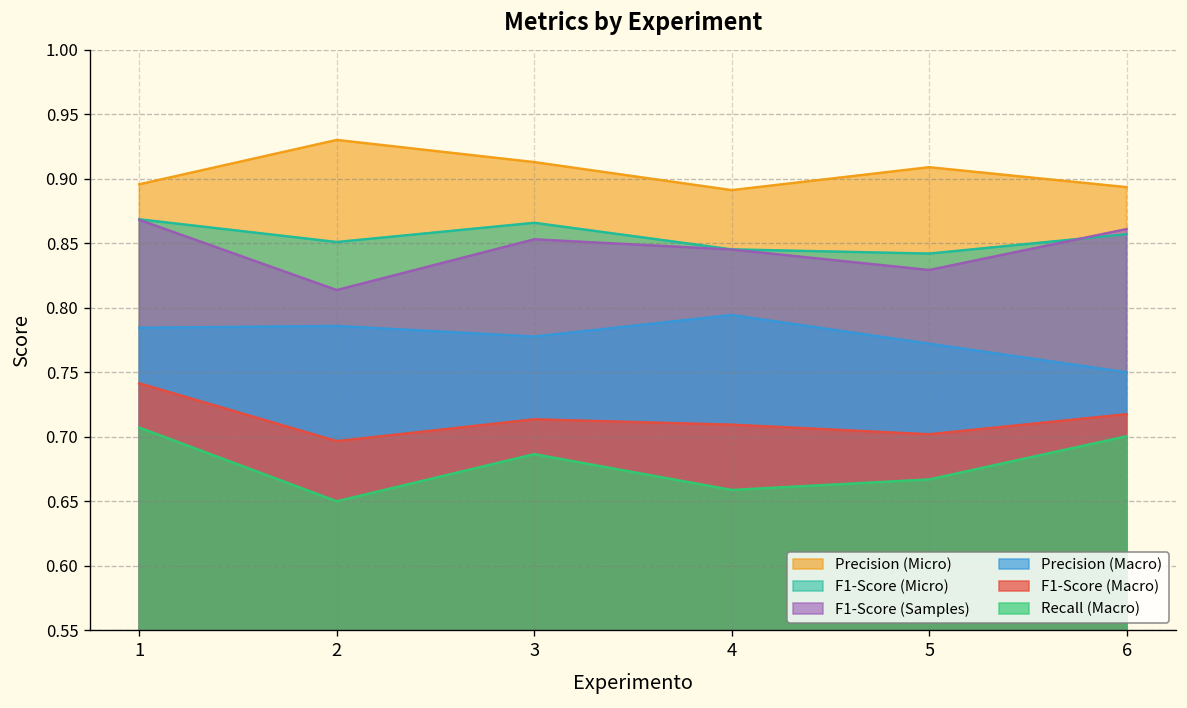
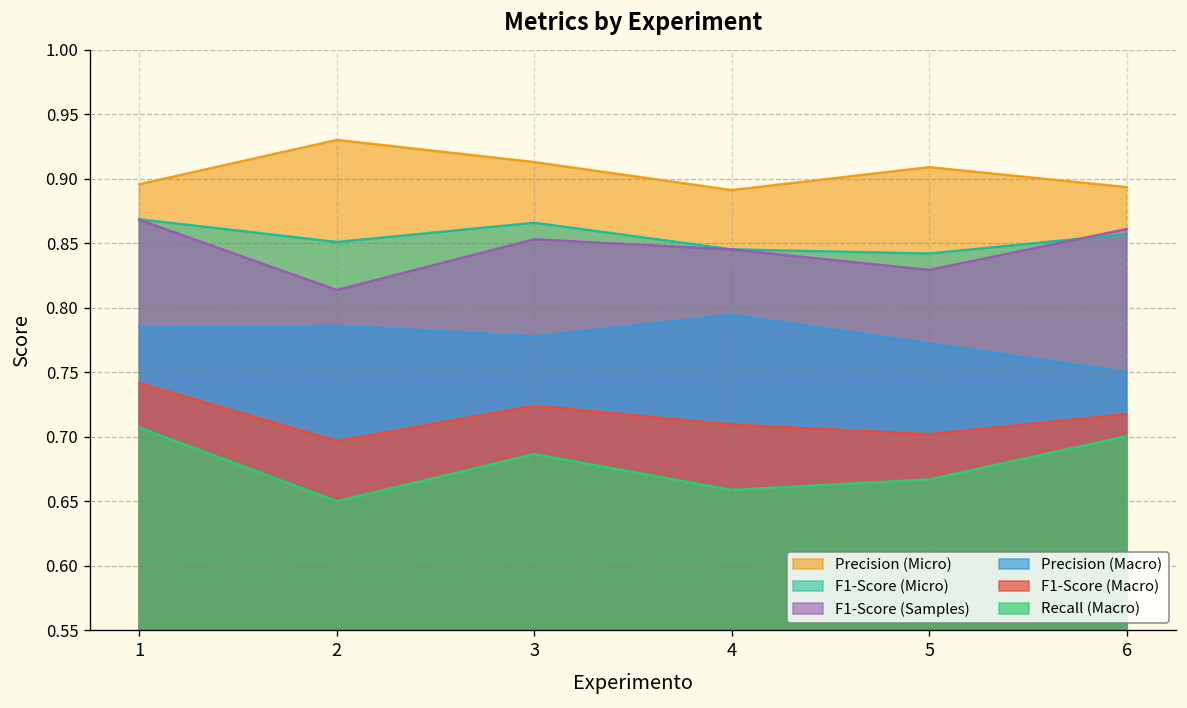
F1-Score (Macro), 3: 0.714 -> 0.724
